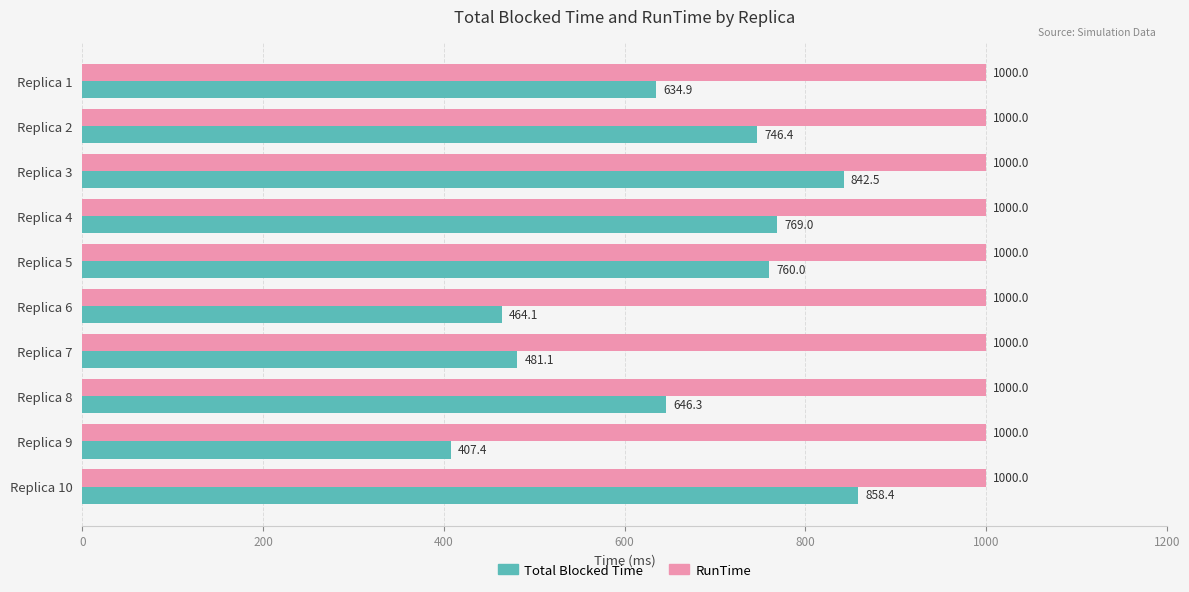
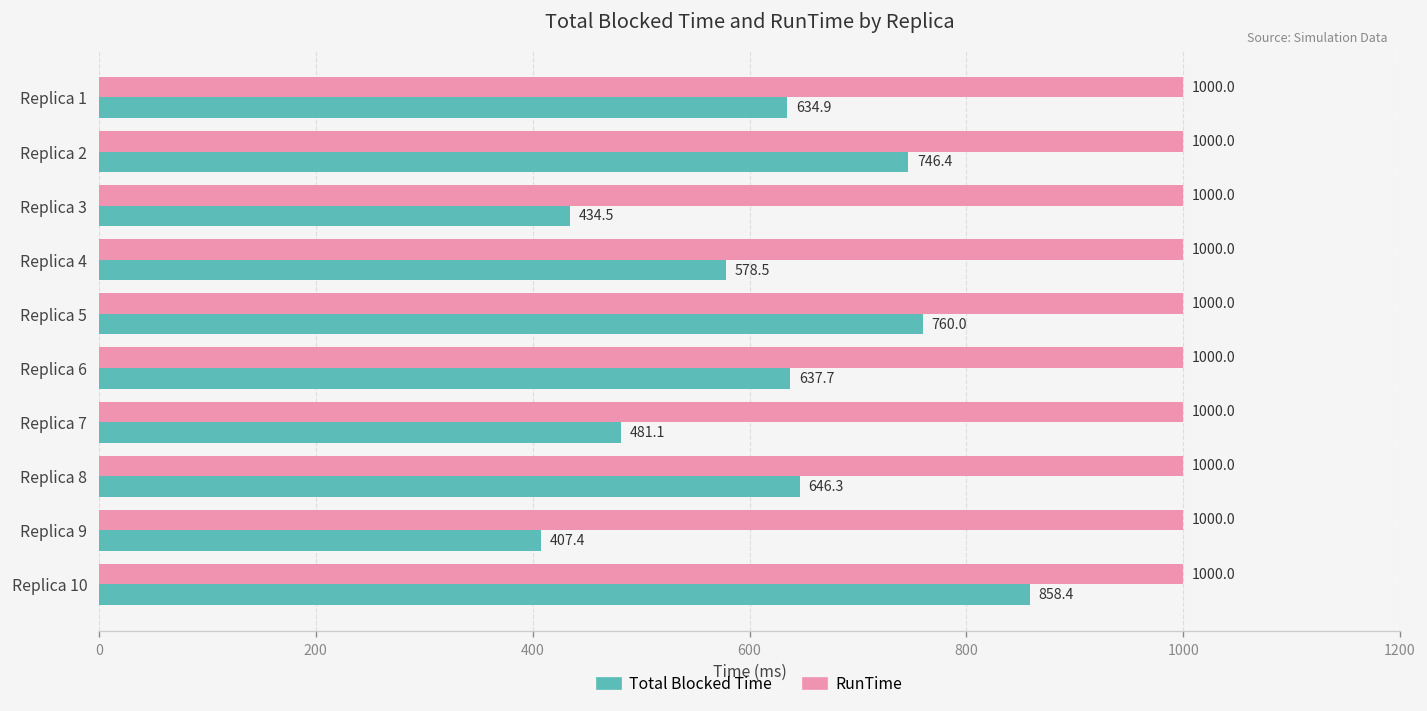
Total Blocked Time, Replica 3: 842.5 -> 434.5
Total Blocked Time, Replica 4: 769.0 -> 578.5
Total Blocked Time, Replica 6: 464.1 -> 637.7
